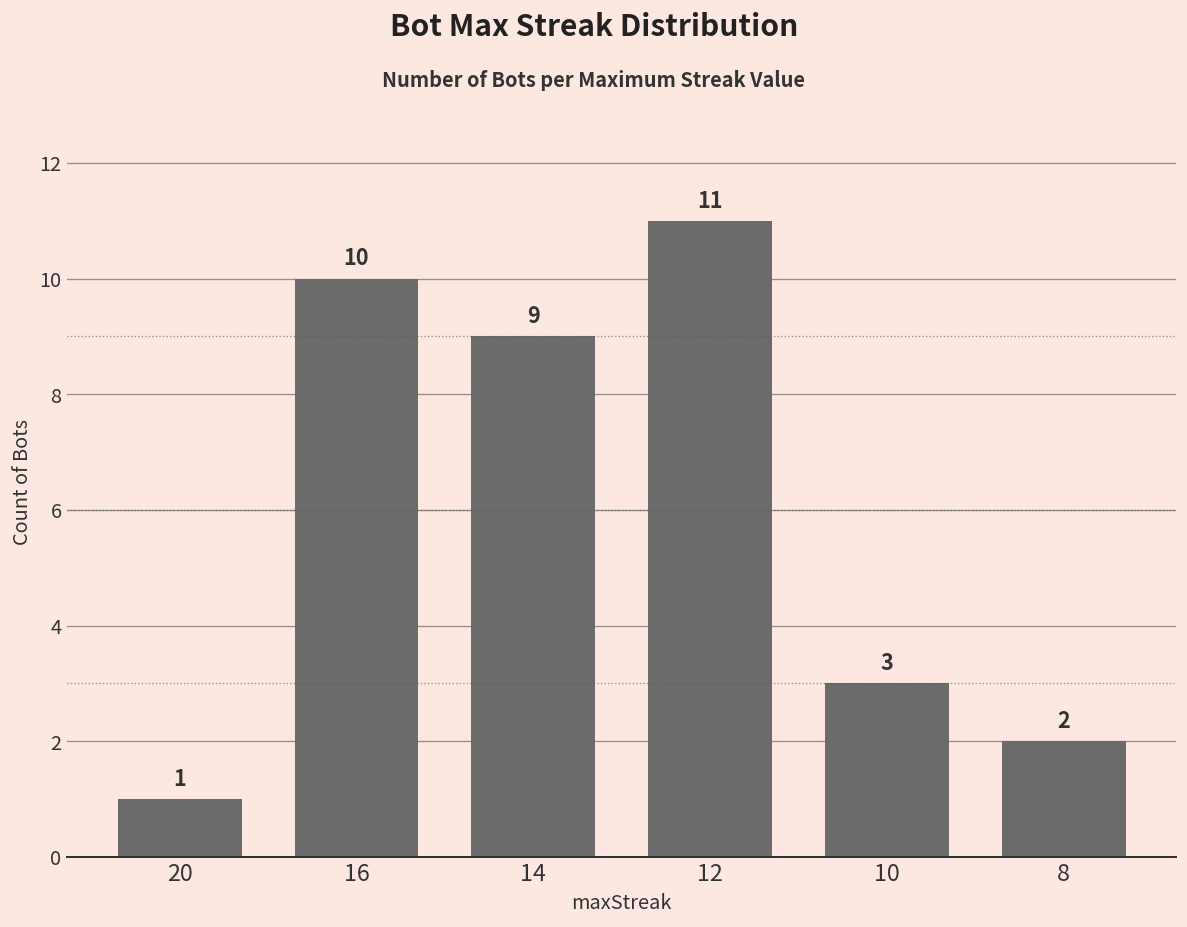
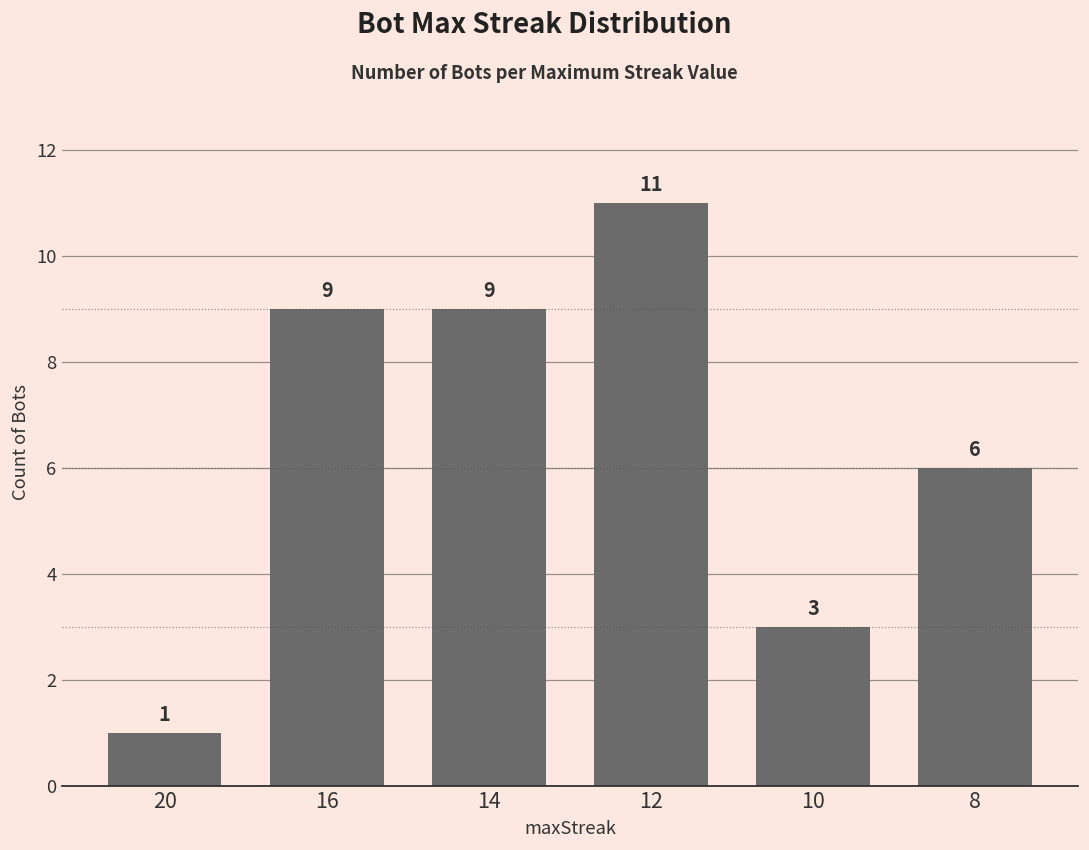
16: 10 -> 9
8: 2 -> 6
